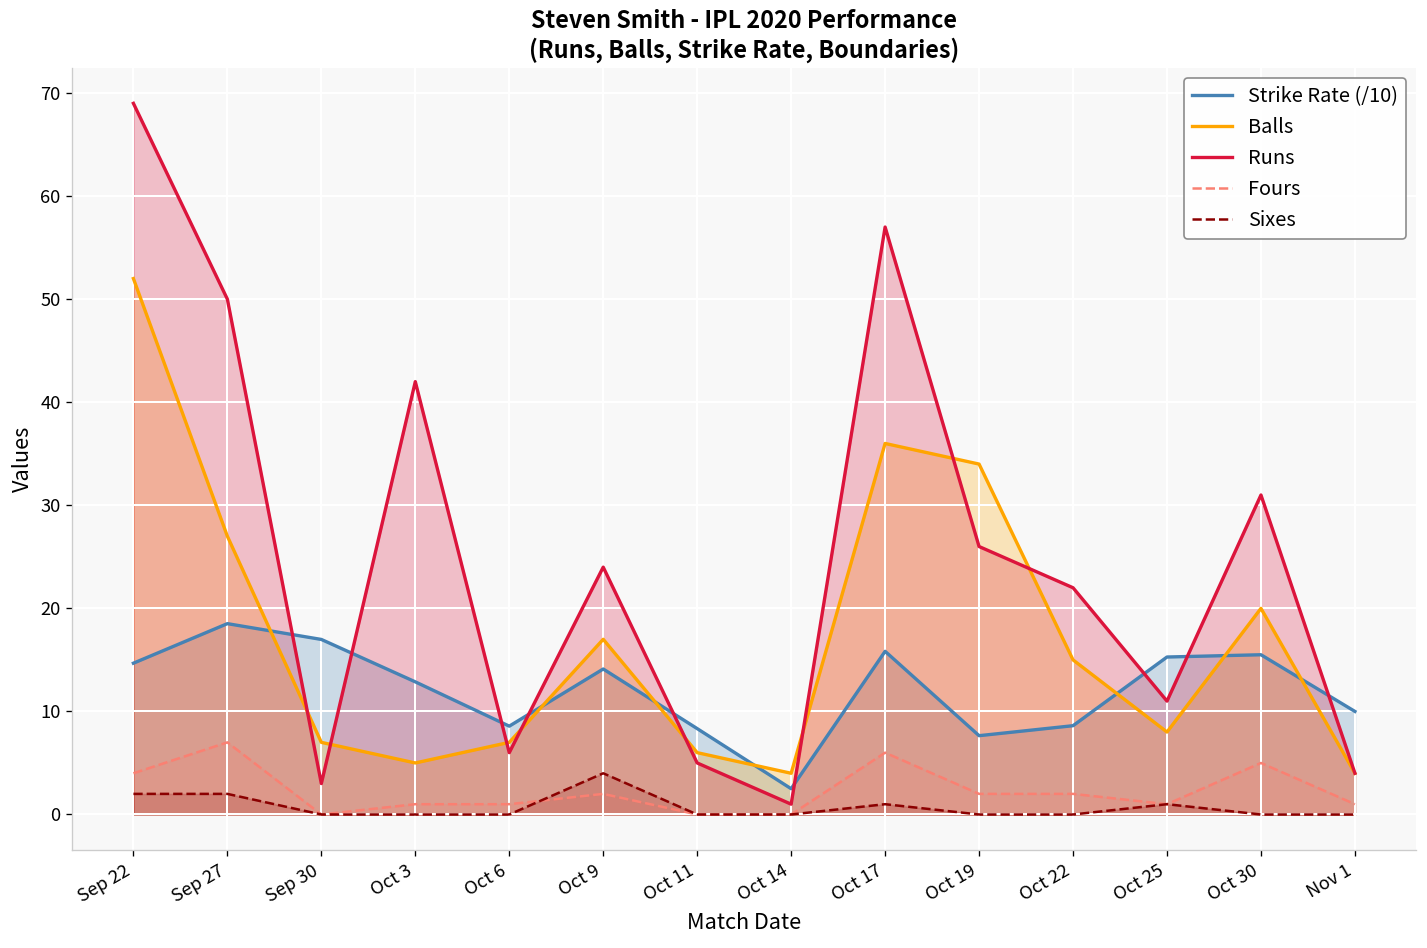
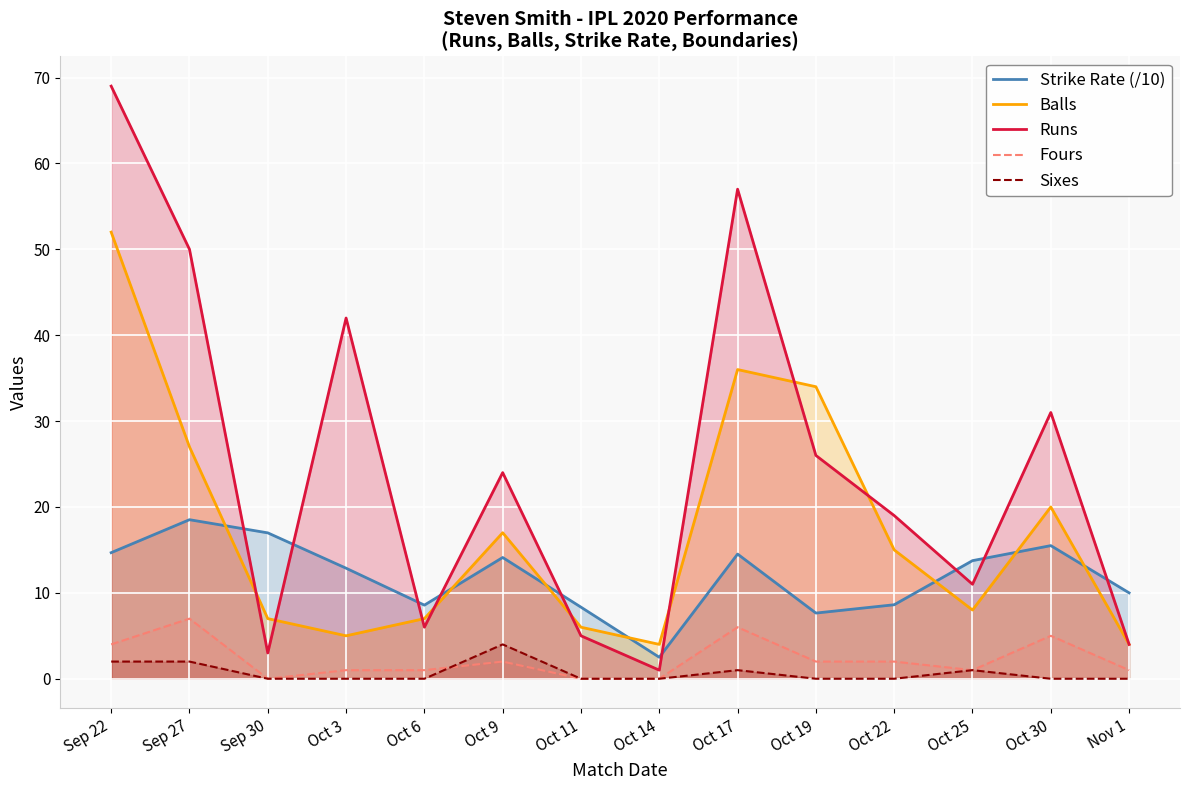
Strike Rate (/10), Oct 17: 16 -> 15
Runs, Oct 22: 22 -> 19
Strike Rate (/10), Oct 25: 15 -> 14
